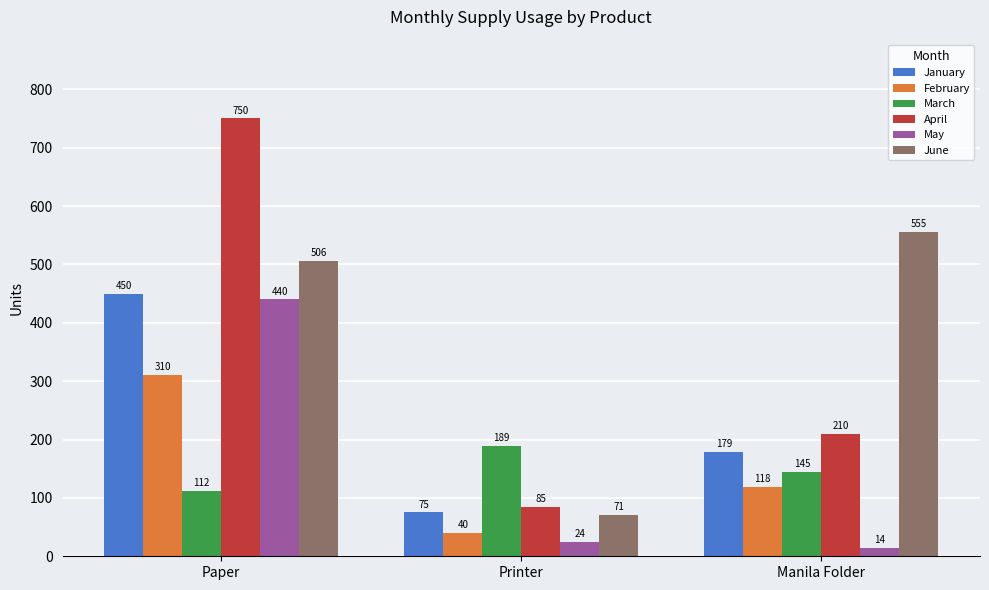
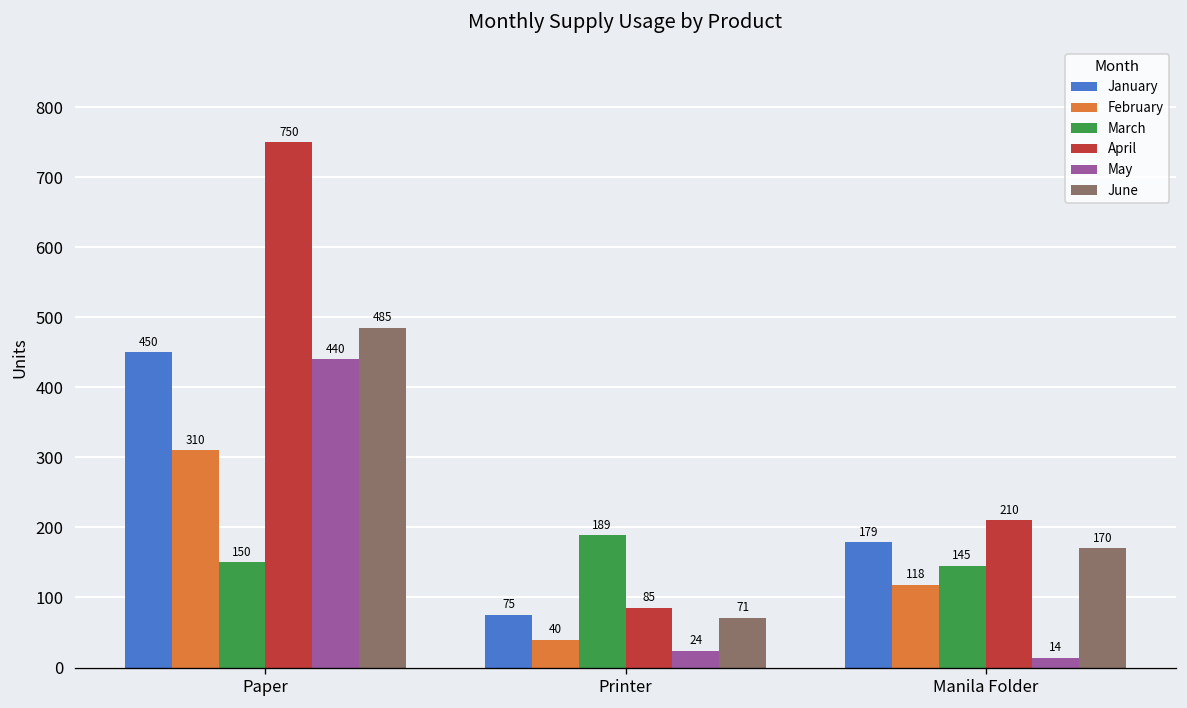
March, Paper: 112 -> 150
June, Paper: 506 -> 485
June, Manila Folder: 555 -> 170
